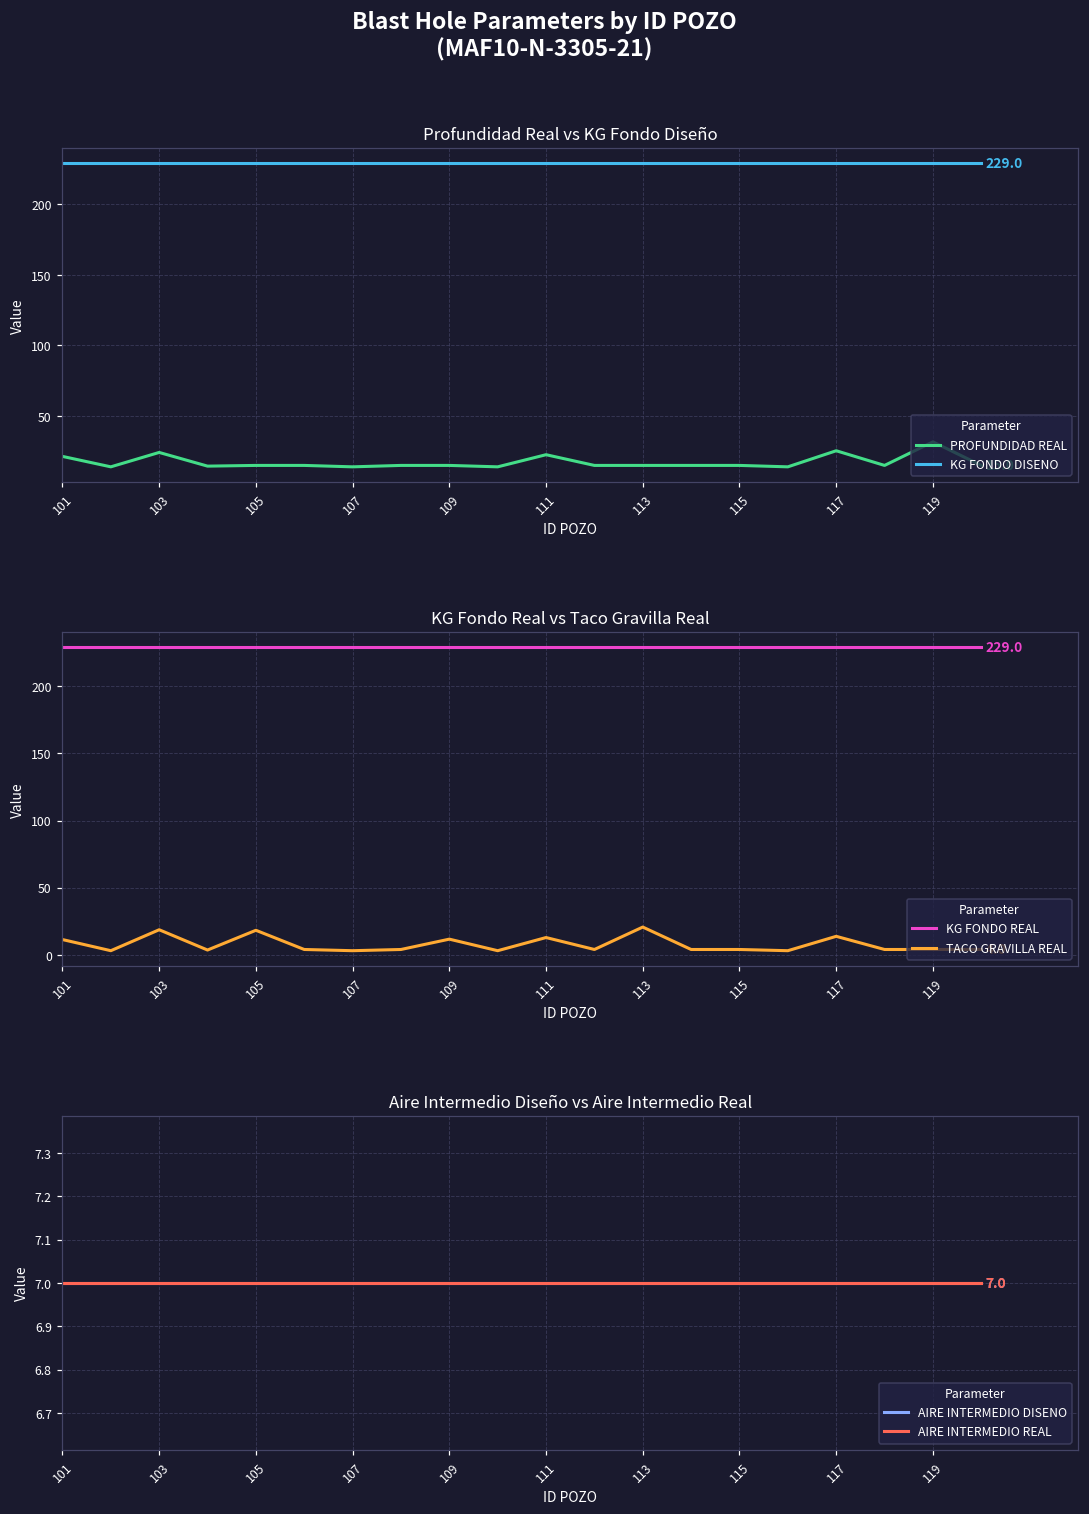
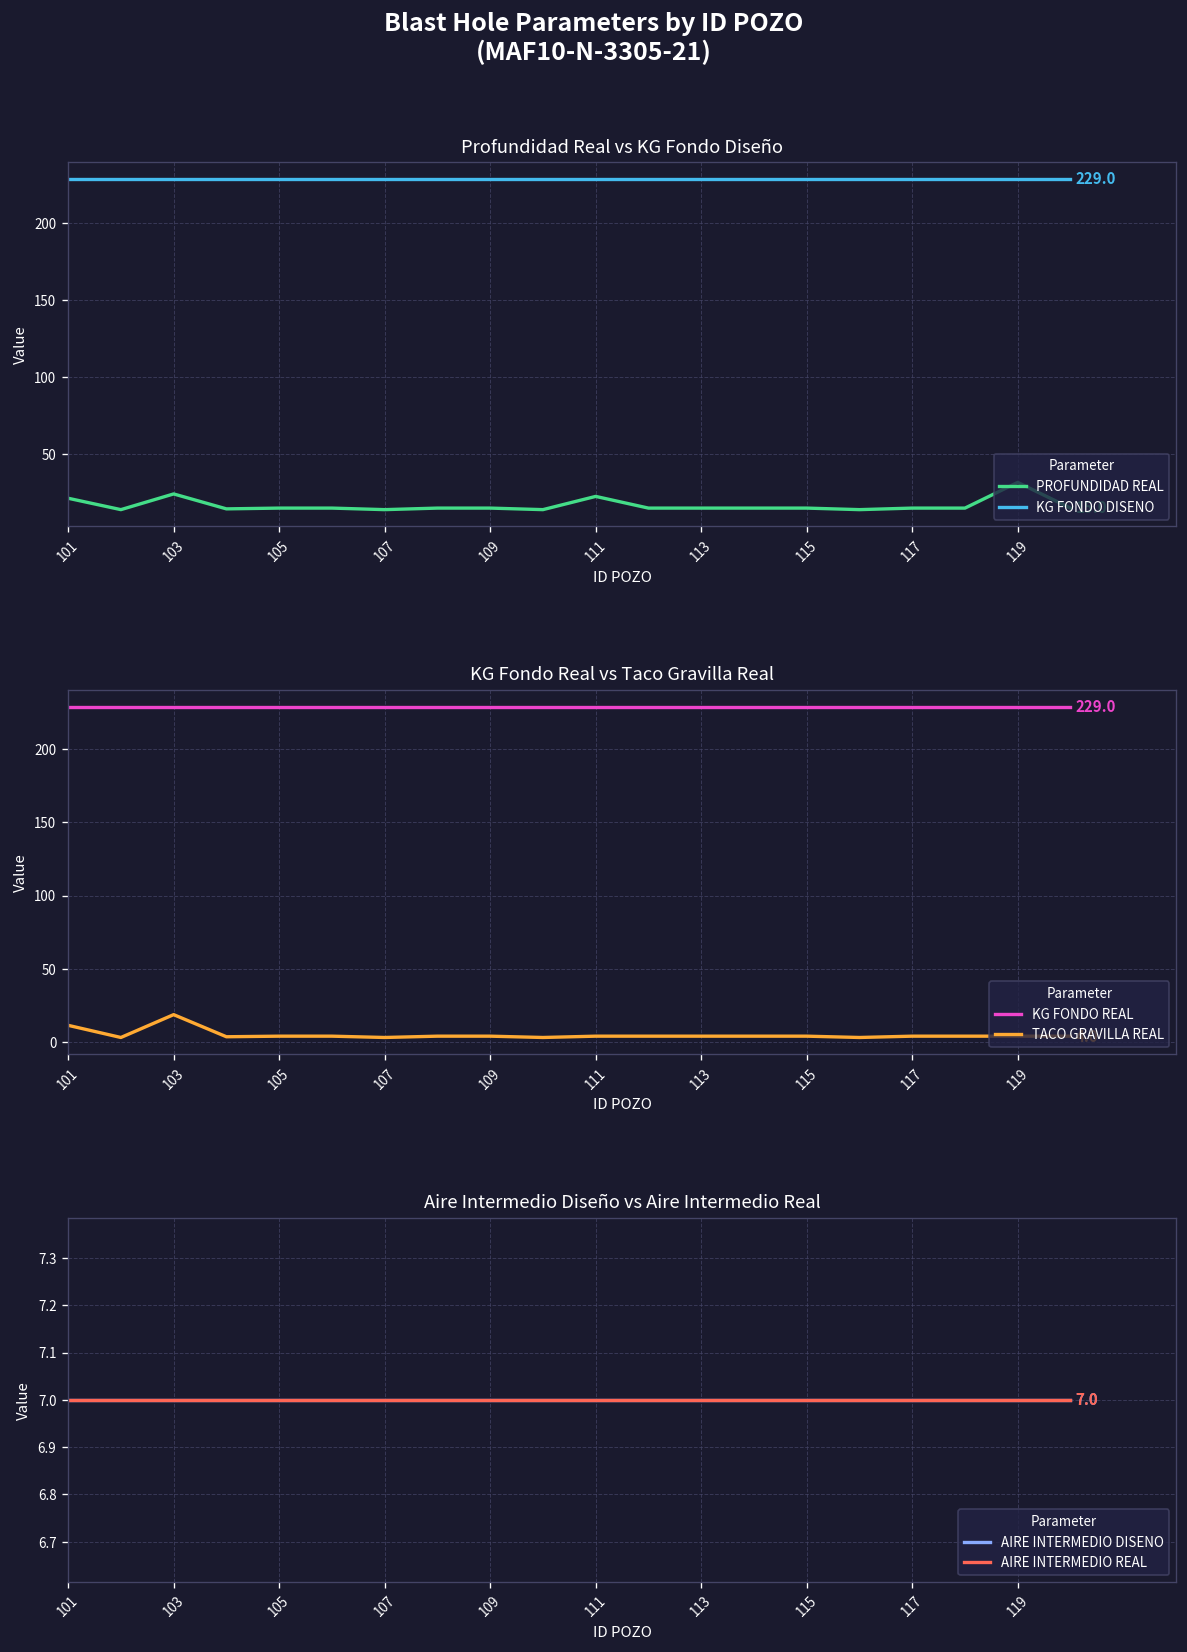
Profundidad Real vs KG Fondo Diseño, PROFUNDIDAD REAL, 117: 25 -> 15
KG Fondo Real vs Taco Gravilla Real, TACO GRAVILLA REAL, 105: 18 -> 4
KG Fondo Real vs Taco Gravilla Real, TACO GRAVILLA REAL, 109: 12 -> 4
KG Fondo Real vs Taco Gravilla Real, TACO GRAVILLA REAL, 111: 13 -> 4
KG Fondo Real vs Taco Gravilla Real, TACO GRAVILLA REAL, 113: 21 -> 4
KG Fondo Real vs Taco Gravilla Real, TACO GRAVILLA REAL, 117: 14 -> 4
